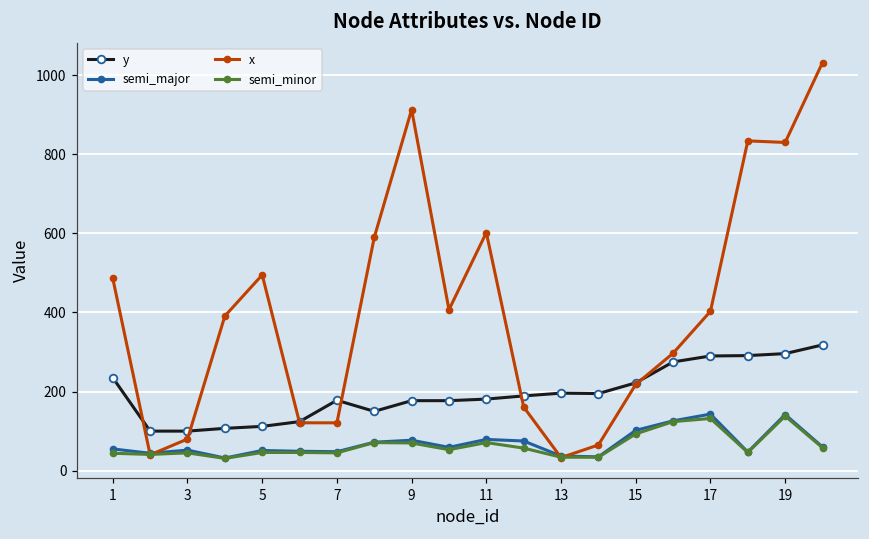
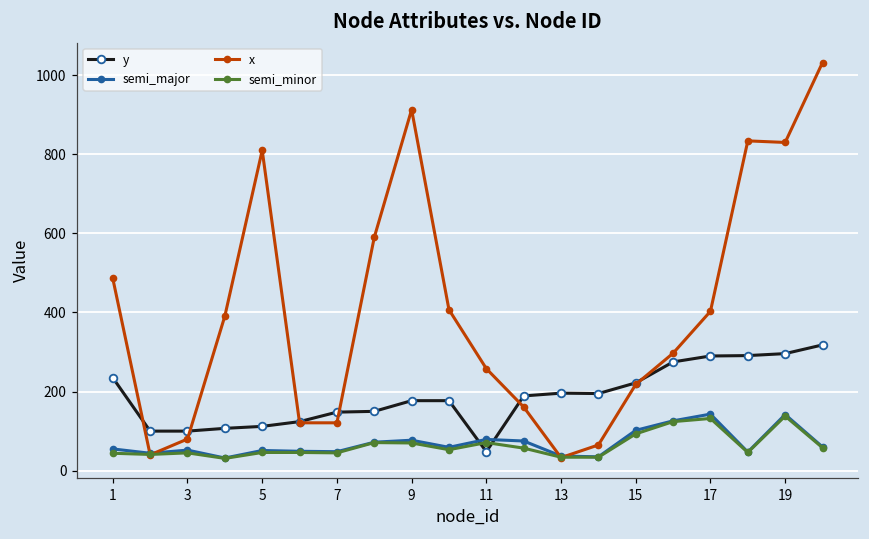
x, 5: 500 -> 810
y, 7: 180 -> 150
y, 11: 180 -> 50
x, 11: 600 -> 260
